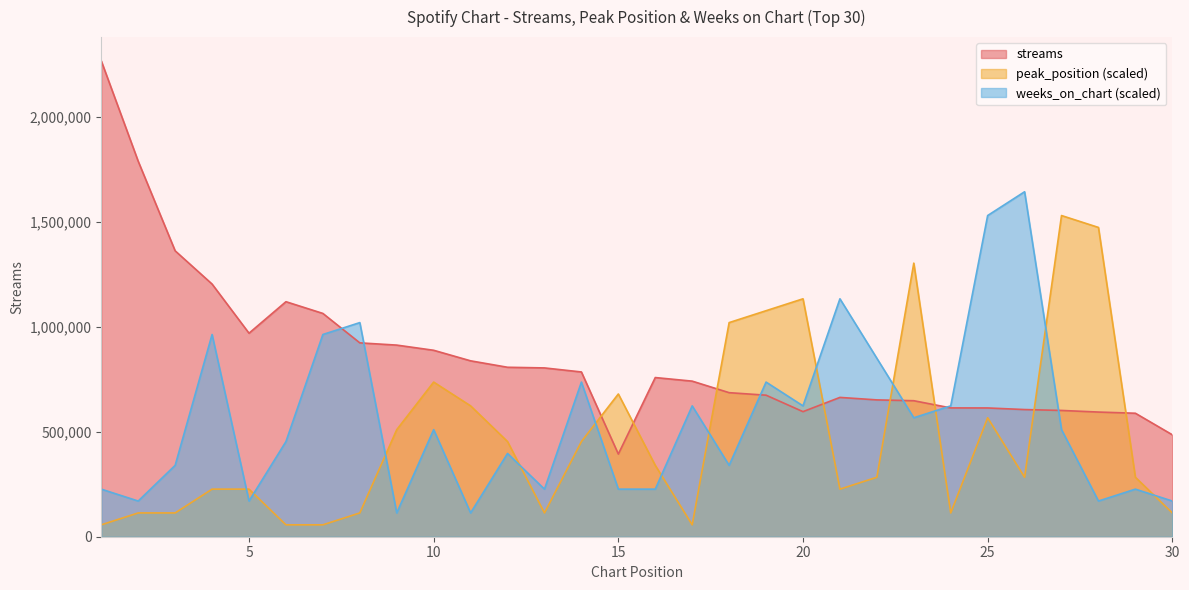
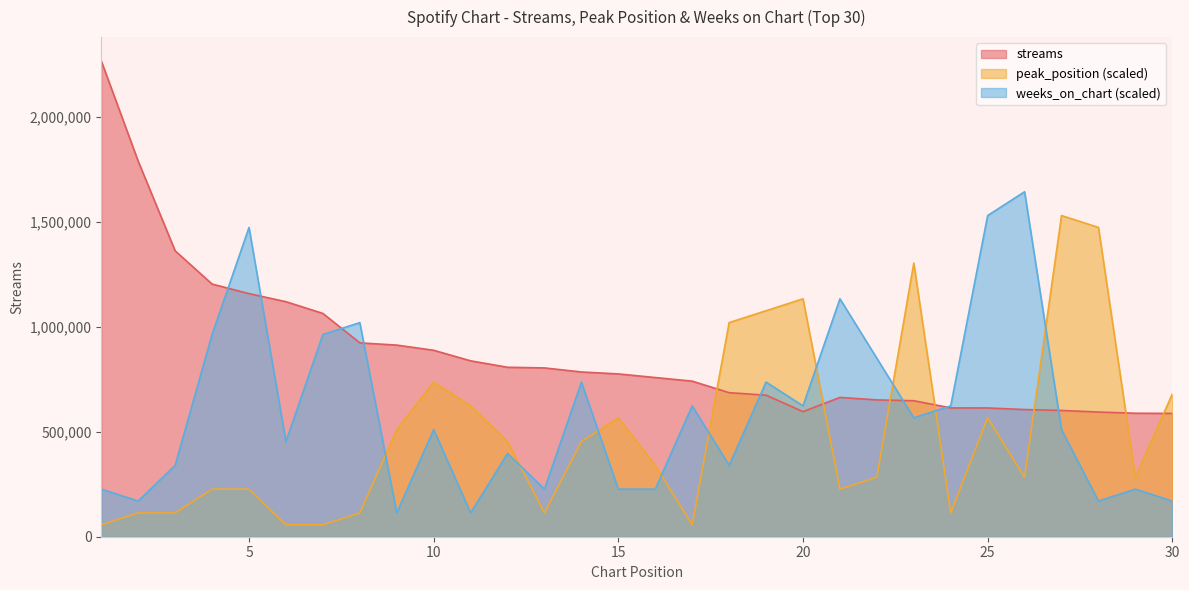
streams, 5: 970,000 -> 1,160,000
weeks_on_chart (scaled), 5: 170,000 -> 1,470,000
streams, 15: 390,000 -> 780,000
peak_position (scaled), 15: 680,000 -> 570,000
streams, 30: 490,000 -> 590,000
peak_position (scaled), 30: 110,000 -> 680,000
